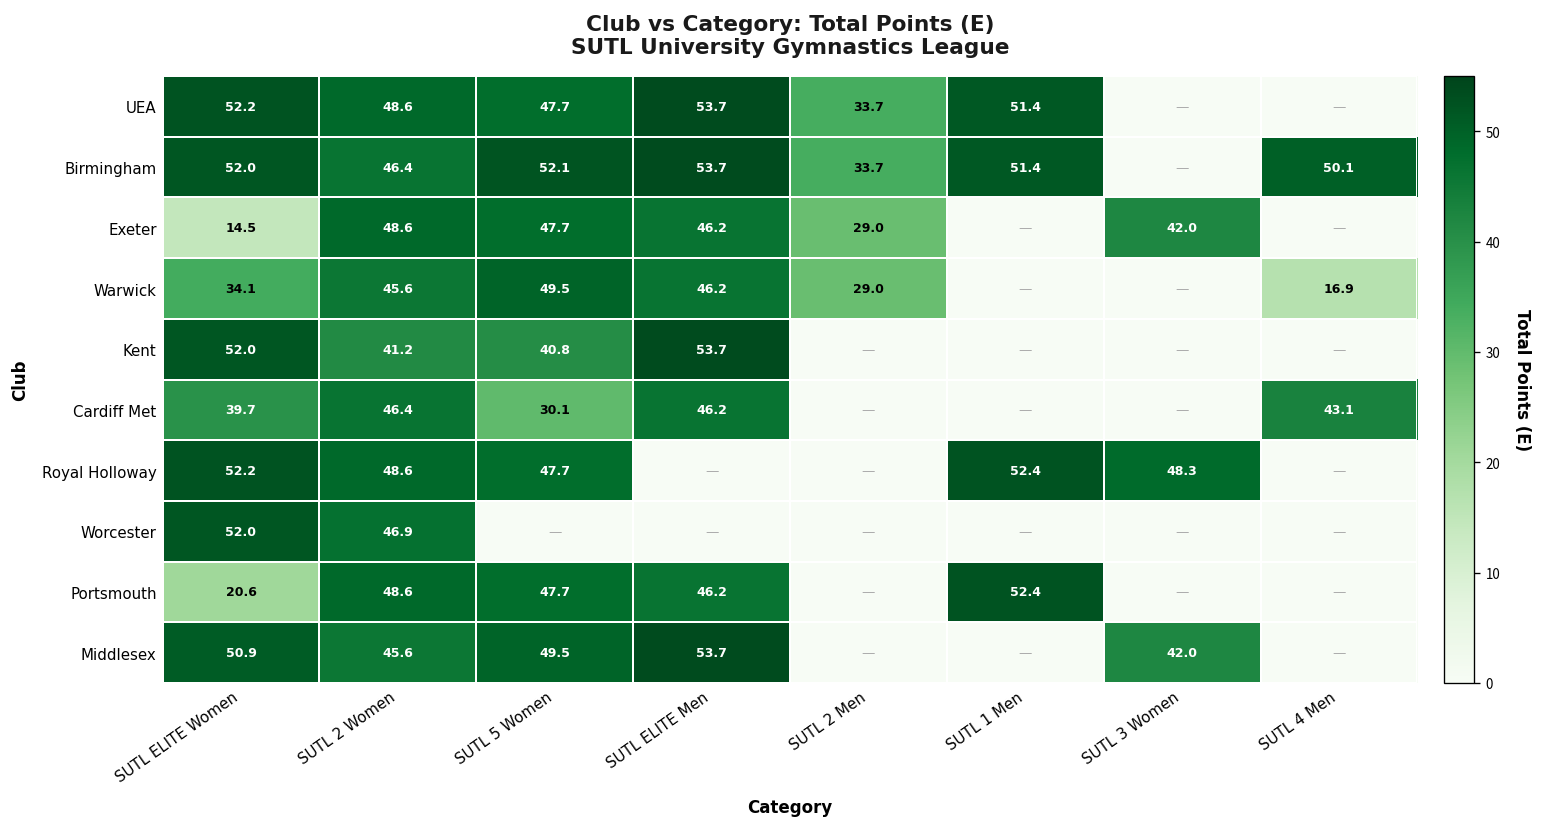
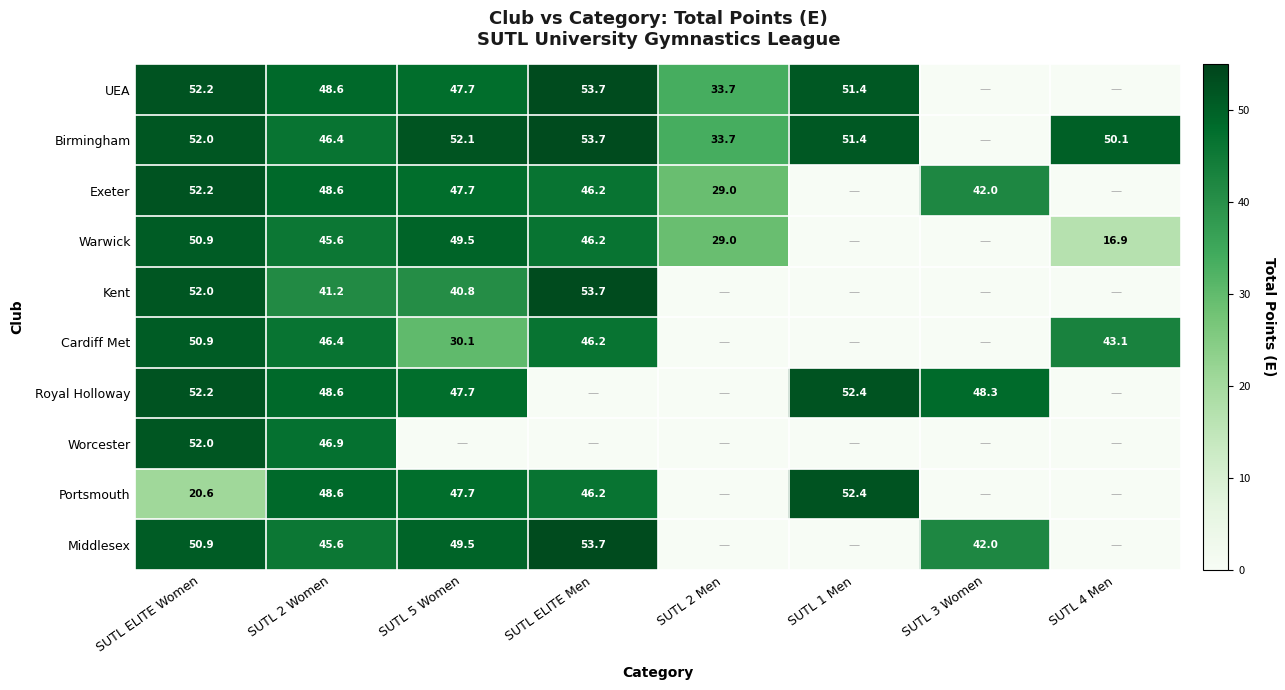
Exeter, SUTL ELITE Women: 14.5 -> 52.2
Warwick, SUTL ELITE Women: 34.1 -> 50.9
Cardiff Met, SUTL ELITE Women: 39.7 -> 50.9
